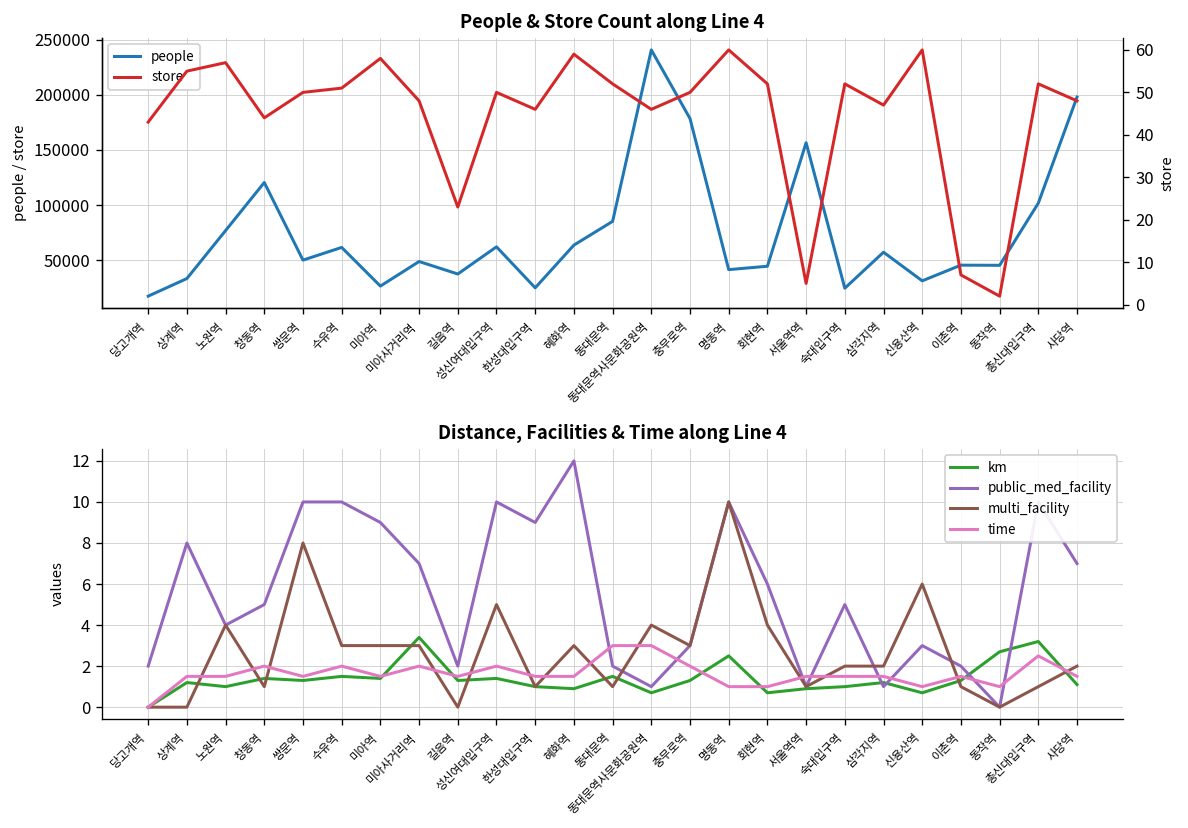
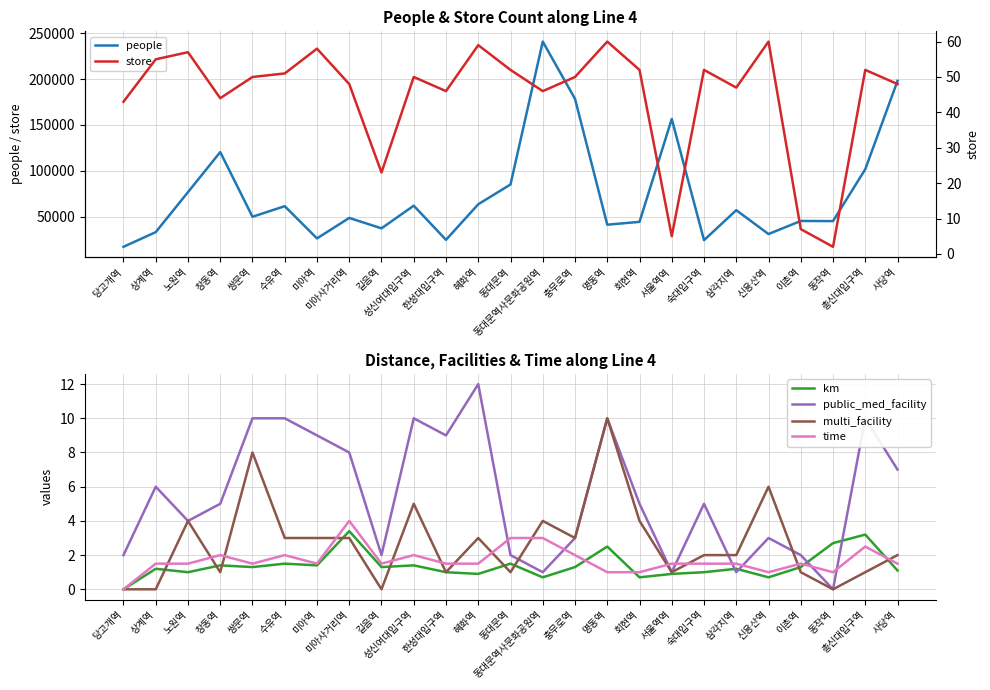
Distance, Facilities & Time along Line 4, public_med_facility, 상계역: 8 -> 6
Distance, Facilities & Time along Line 4, public_med_facility, 미아사거리역: 7 -> 8
Distance, Facilities & Time along Line 4, time, 미아사거리역: 2 -> 4
Distance, Facilities & Time along Line 4, public_med_facility, 회현역: 6 -> 5
